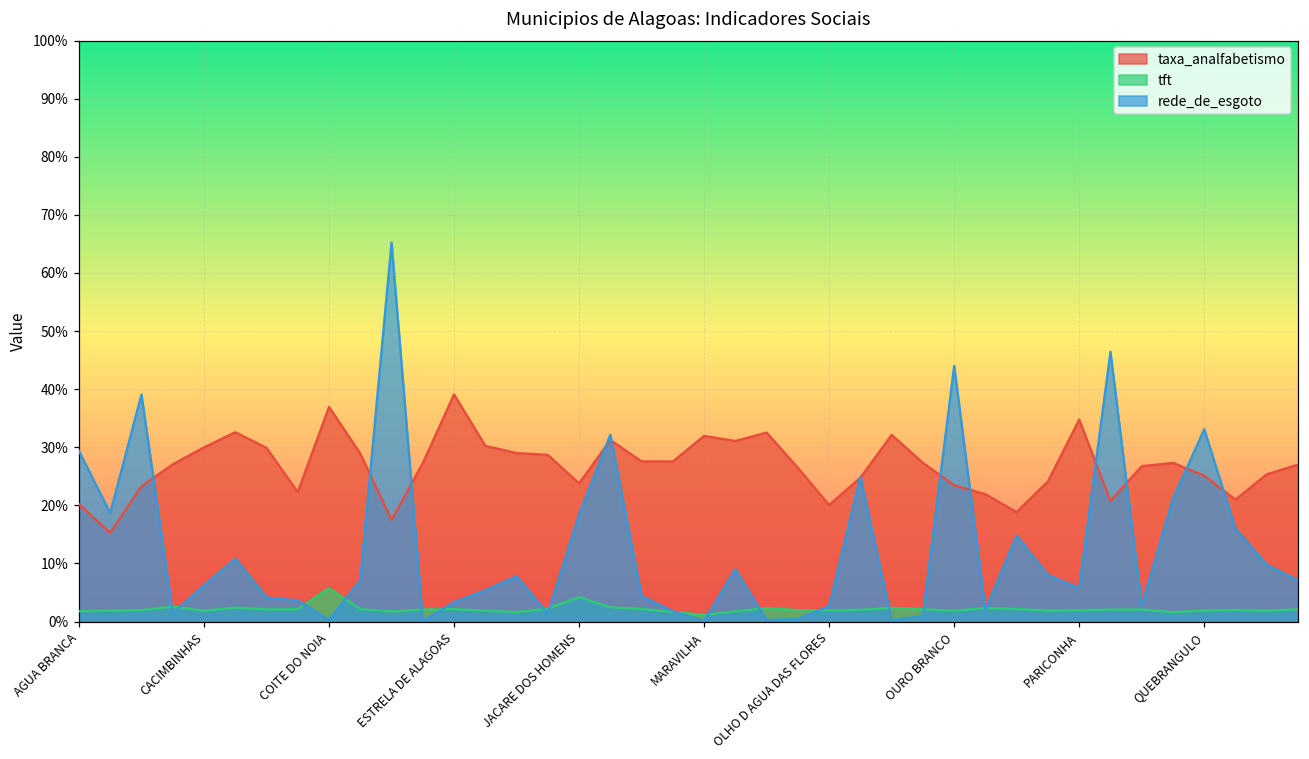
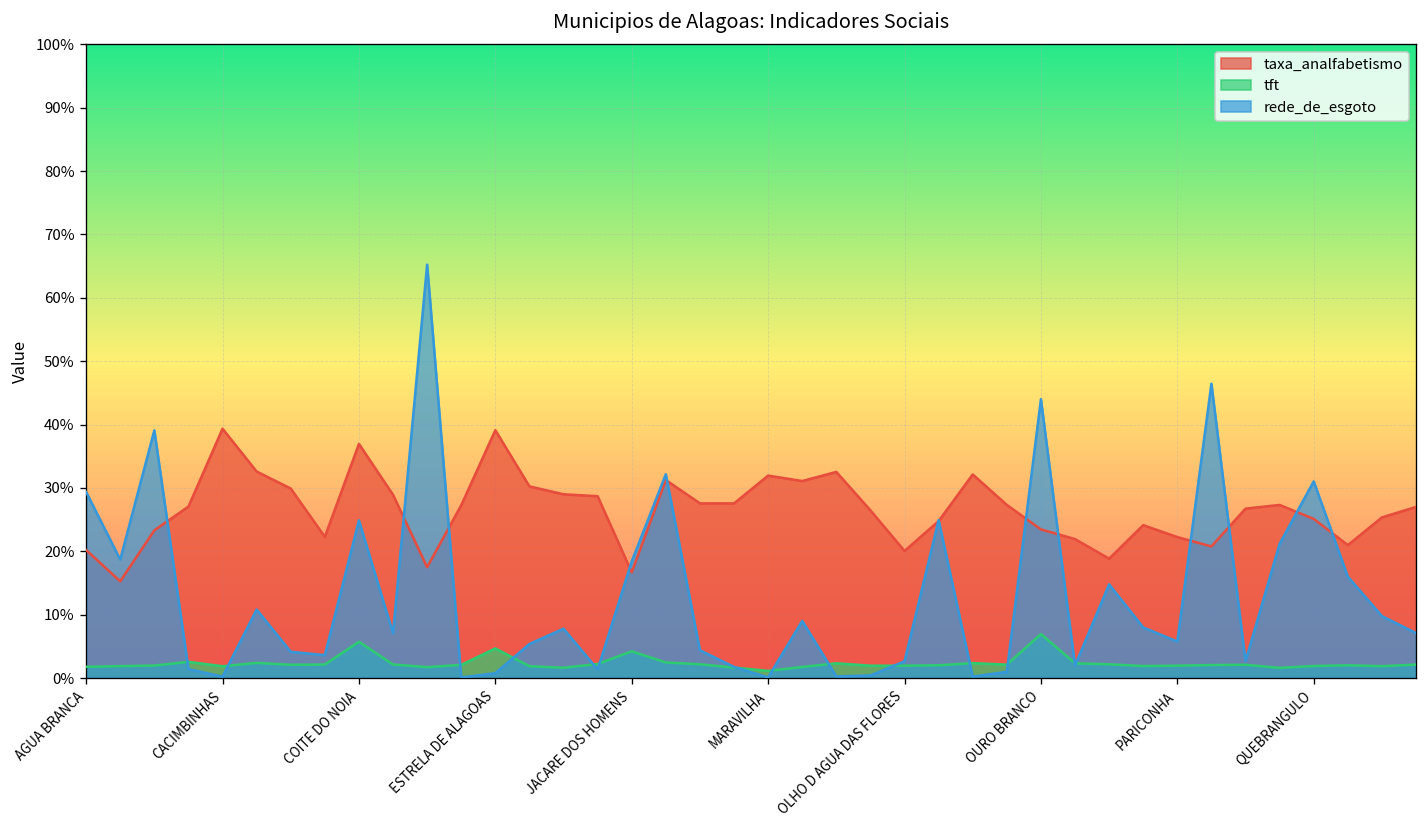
taxa_analfabetismo, CACIMBINHAS: 30% -> 39%
rede_de_esgoto, CACIMBINHAS: 6% -> 0%
rede_de_esgoto, COITE DO NOIA: 0% -> 25%
tft, ESTRELA DE ALAGOAS: 2% -> 5%
rede_de_esgoto, ESTRELA DE ALAGOAS: 3% -> 1%
taxa_analfabetismo, JACARE DOS HOMENS: 24% -> 17%
tft, OURO BRANCO: 2% -> 7%
taxa_analfabetismo, PARICONHA: 35% -> 22%
rede_de_esgoto, QUEBRANGULO: 33% -> 31%
